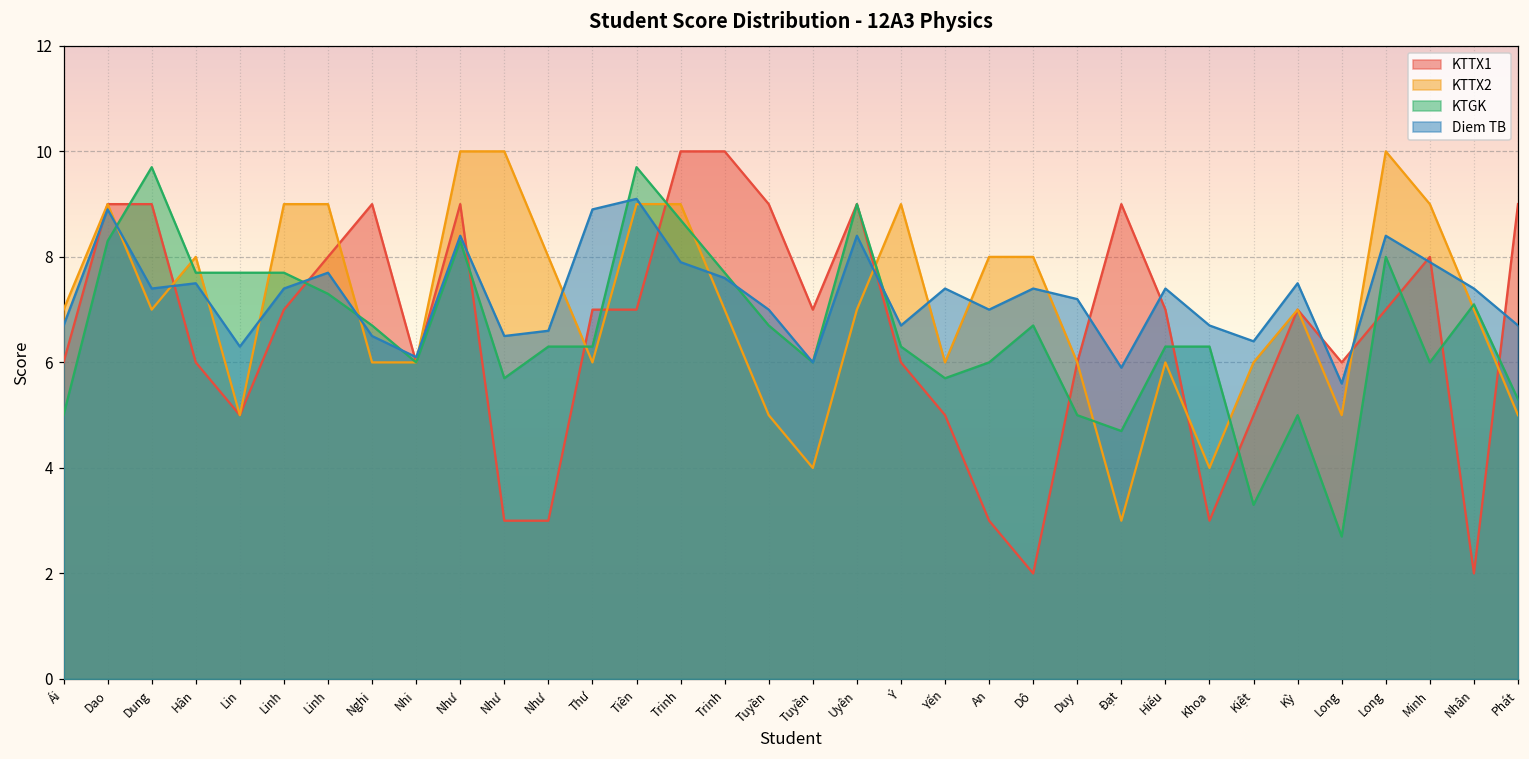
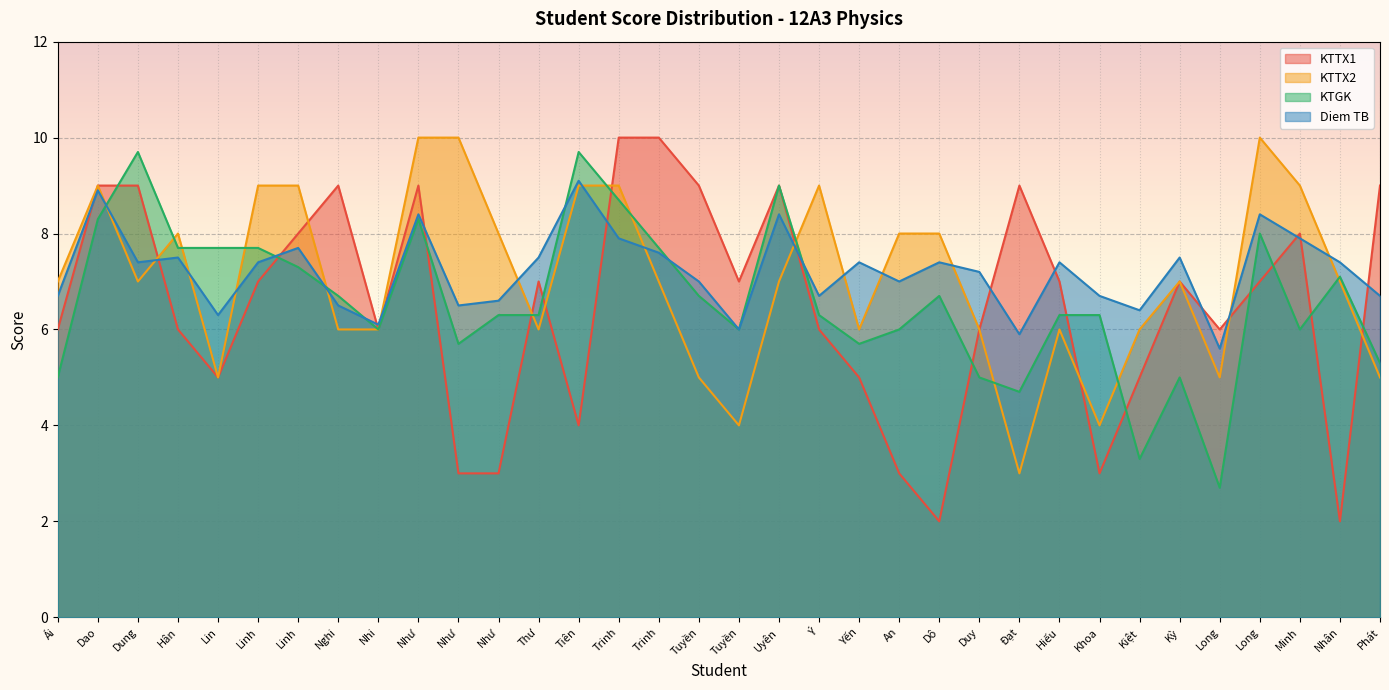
Diem TB, Thư: 8.9 -> 7.5
KTTX1, Tiên: 7 -> 4
